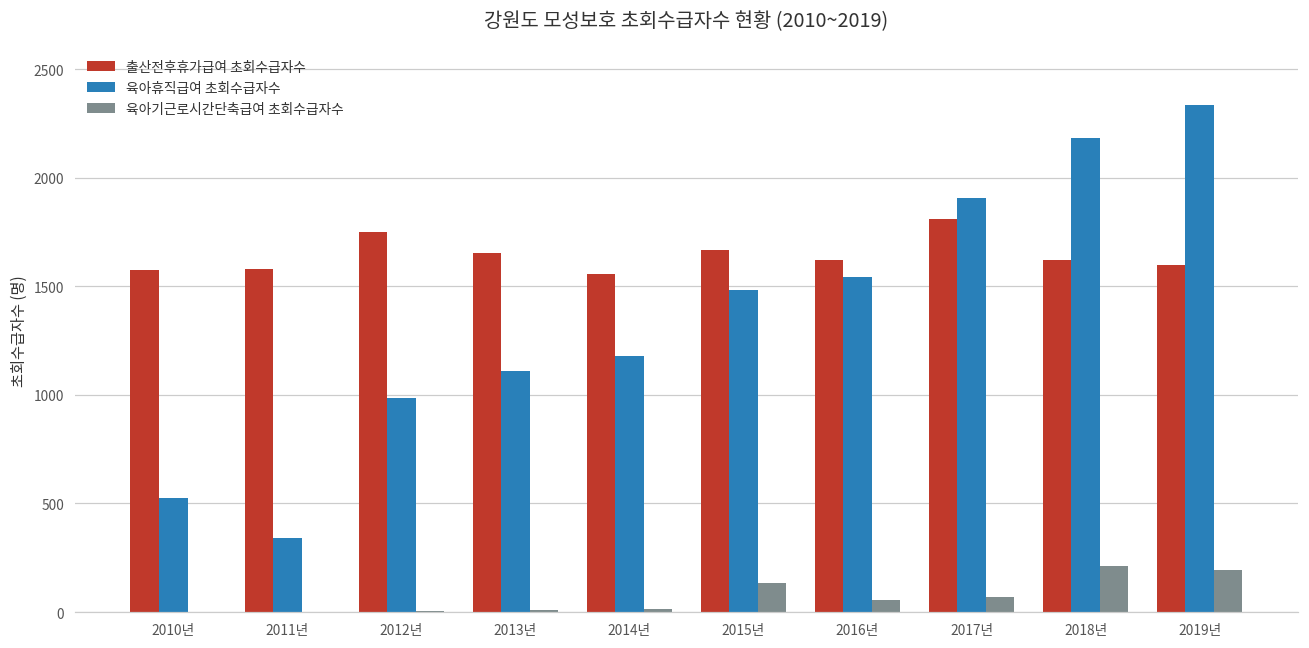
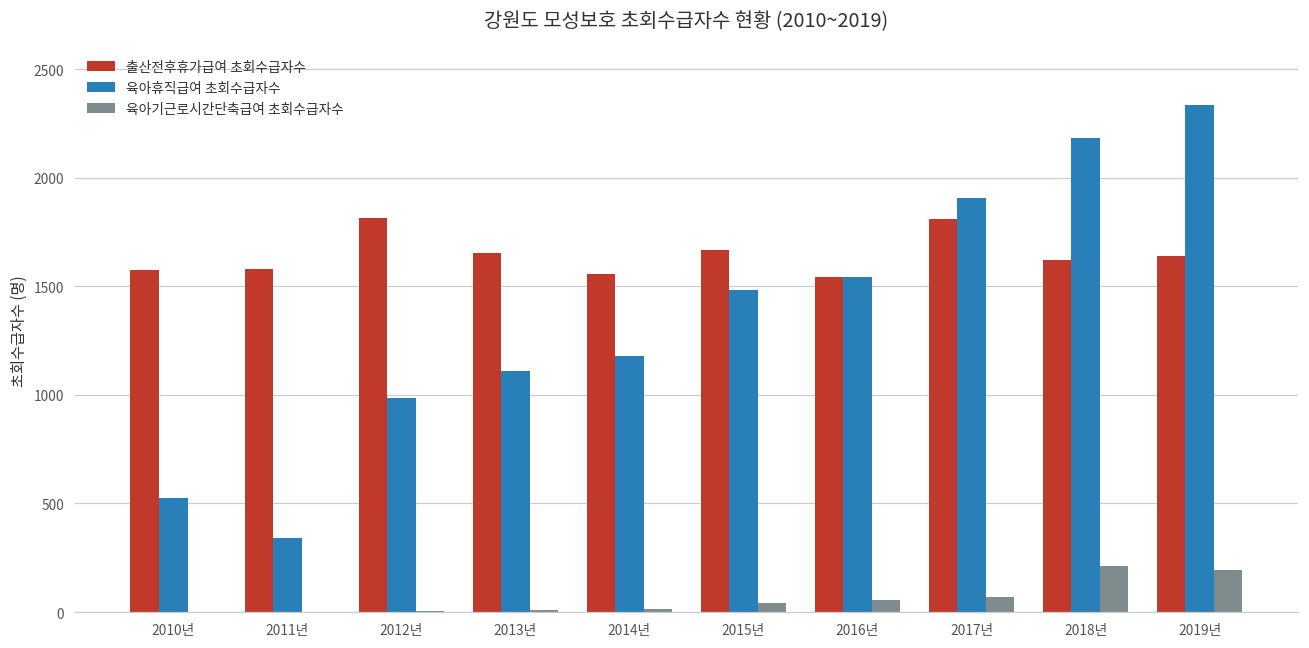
출산전후휴가급여 초회수급자수, 2012년: 1750 -> 1820
육아기근로시간단축급여 초회수급자수, 2015년: 130 -> 40
출산전후휴가급여 초회수급자수, 2016년: 1620 -> 1540
출산전후휴가급여 초회수급자수, 2019년: 1600 -> 1640
